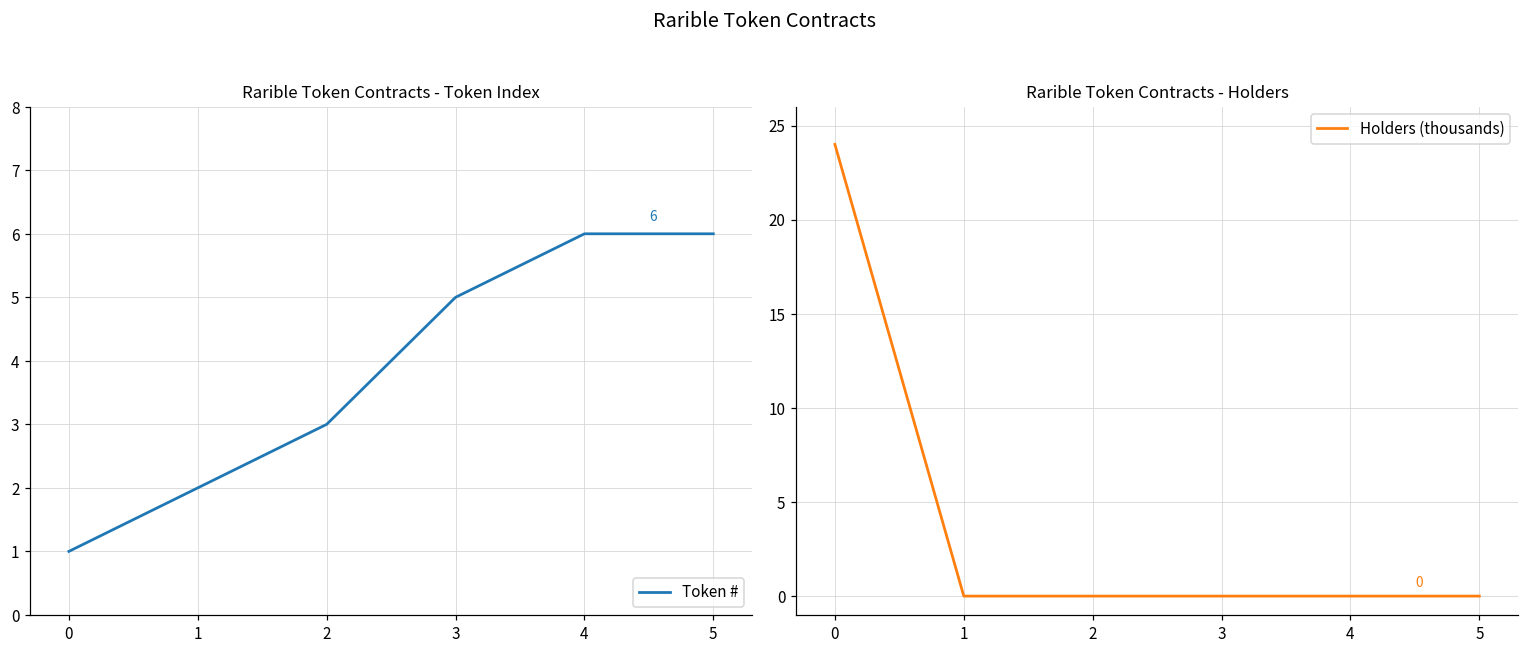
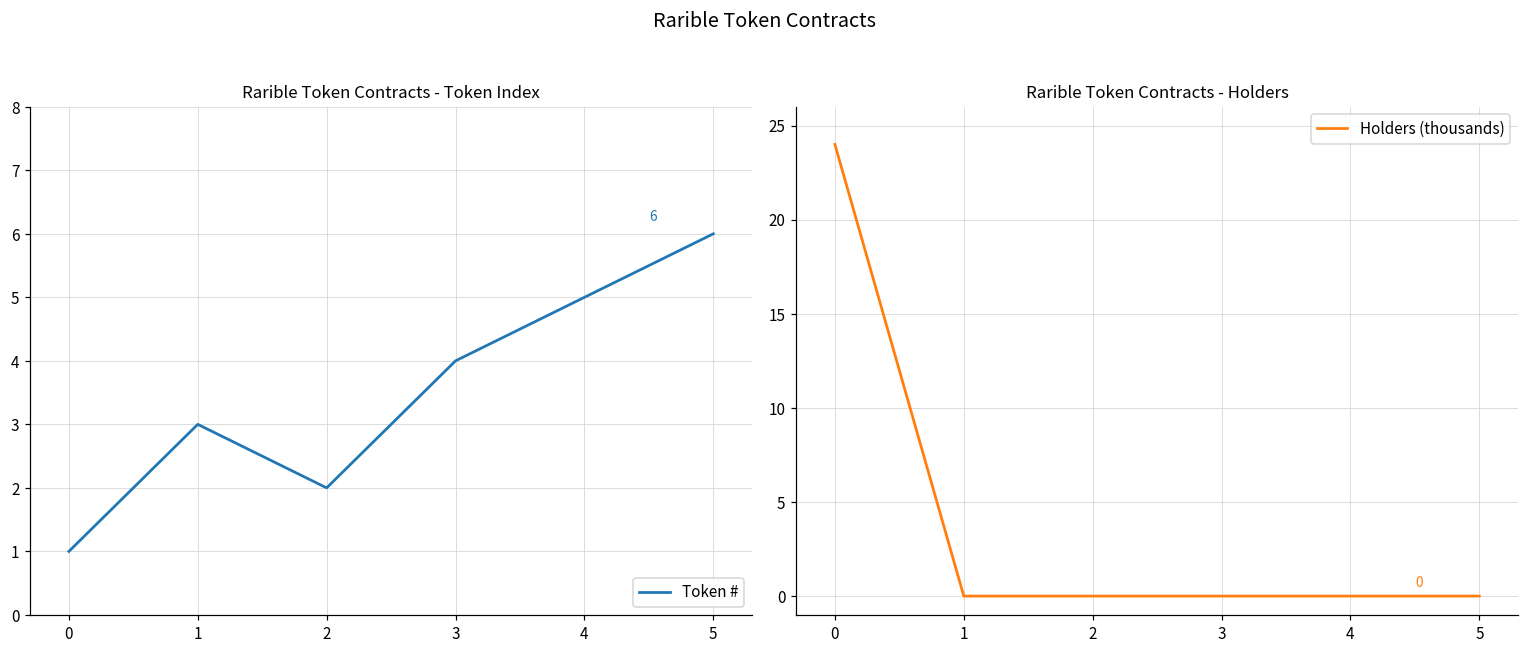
Rarible Token Contracts - Token Index, 1: 2 -> 3
Rarible Token Contracts - Token Index, 2: 3 -> 2
Rarible Token Contracts - Token Index, 3: 5 -> 4
Rarible Token Contracts - Token Index, 4: 6 -> 5
